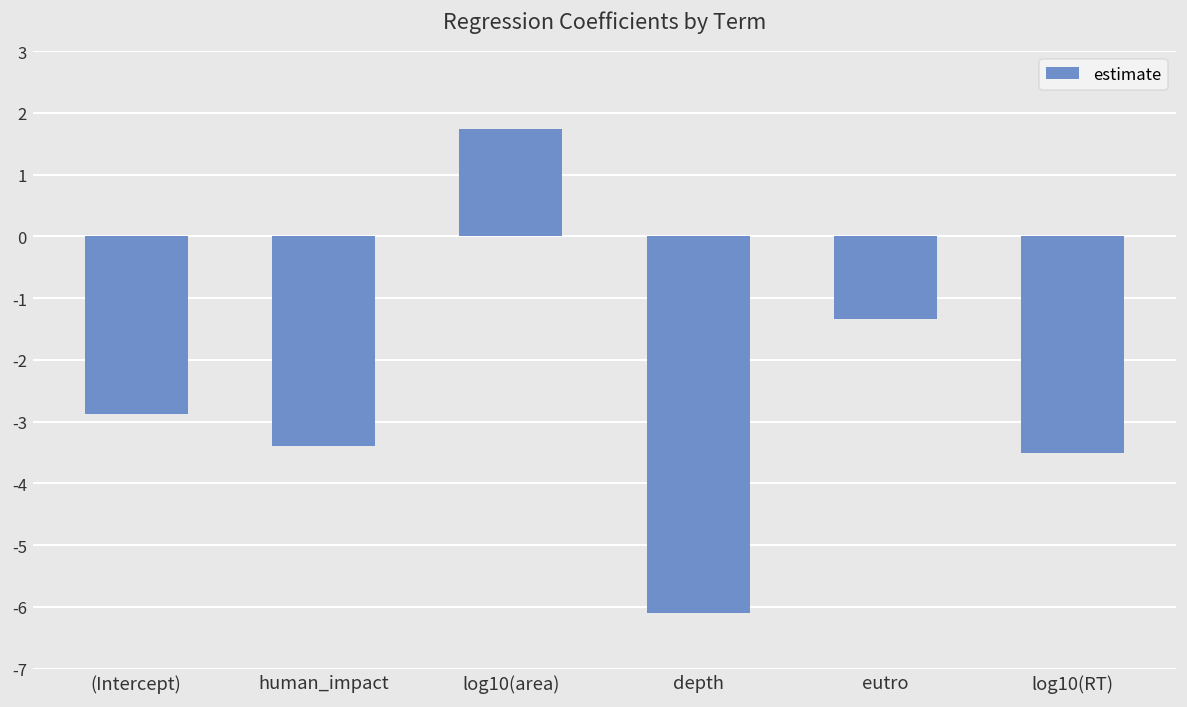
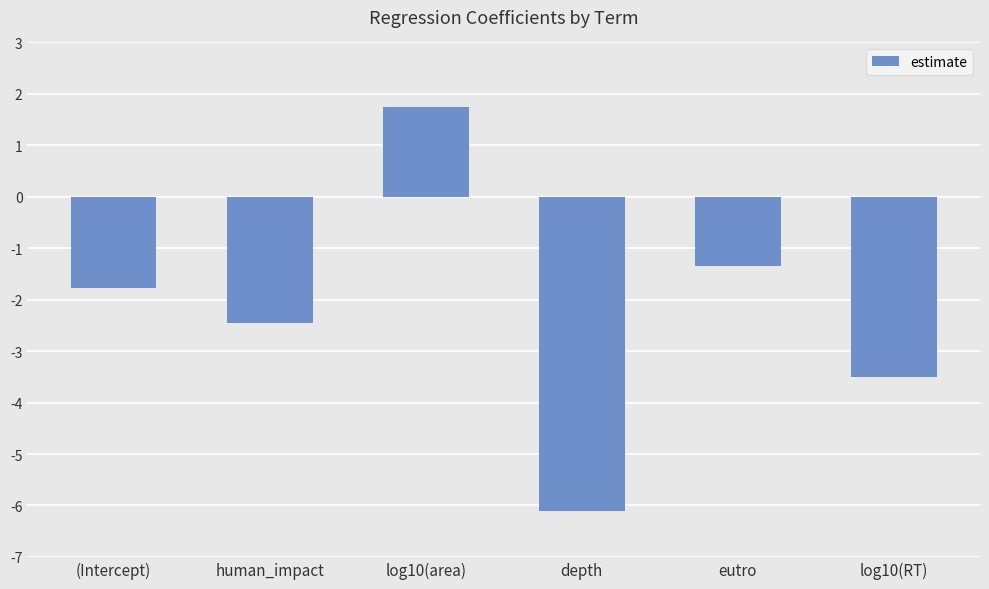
(Intercept): -2.9 -> -1.8
human_impact: -3.4 -> -2.4
